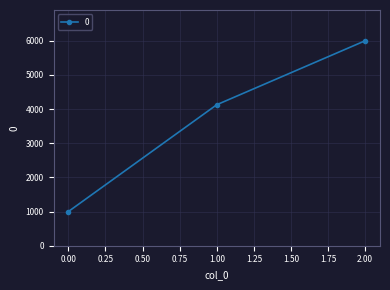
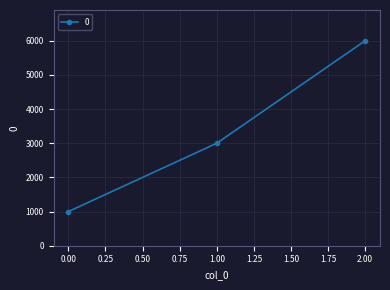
1.00: 4100 -> 3000
